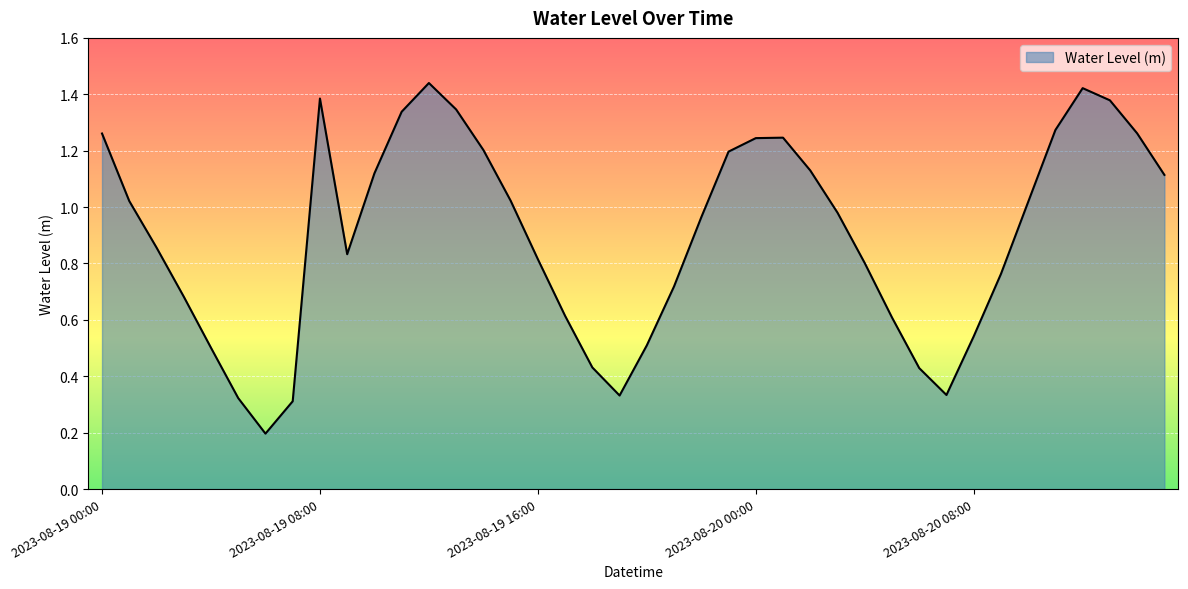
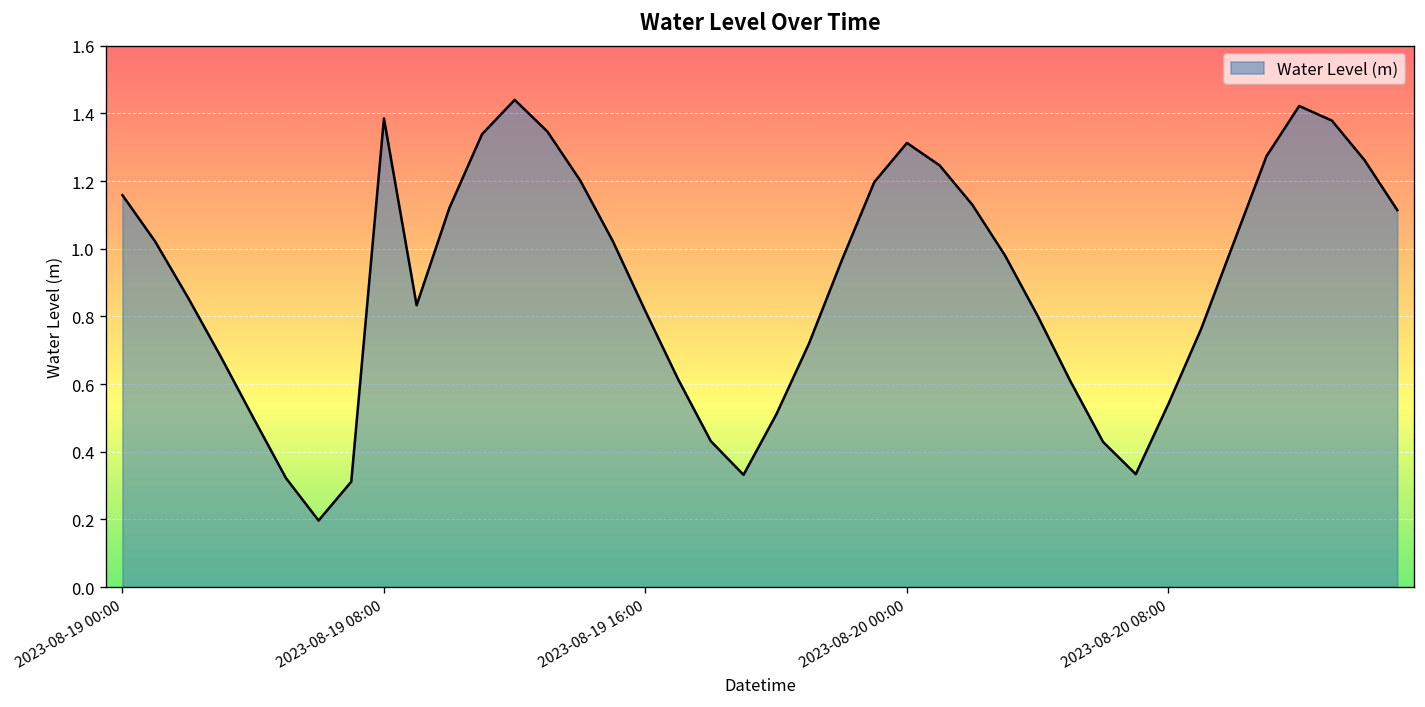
2023-08-19 00:00: 1.26 -> 1.16
2023-08-20 00:00: 1.24 -> 1.31
